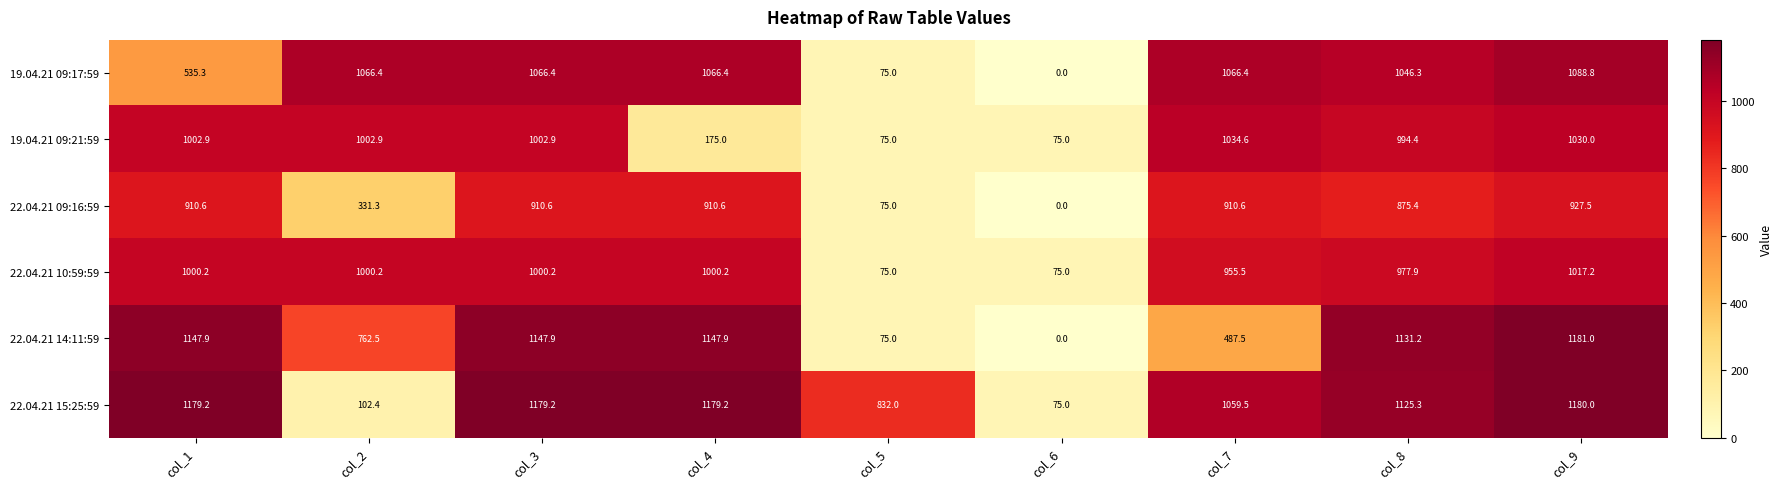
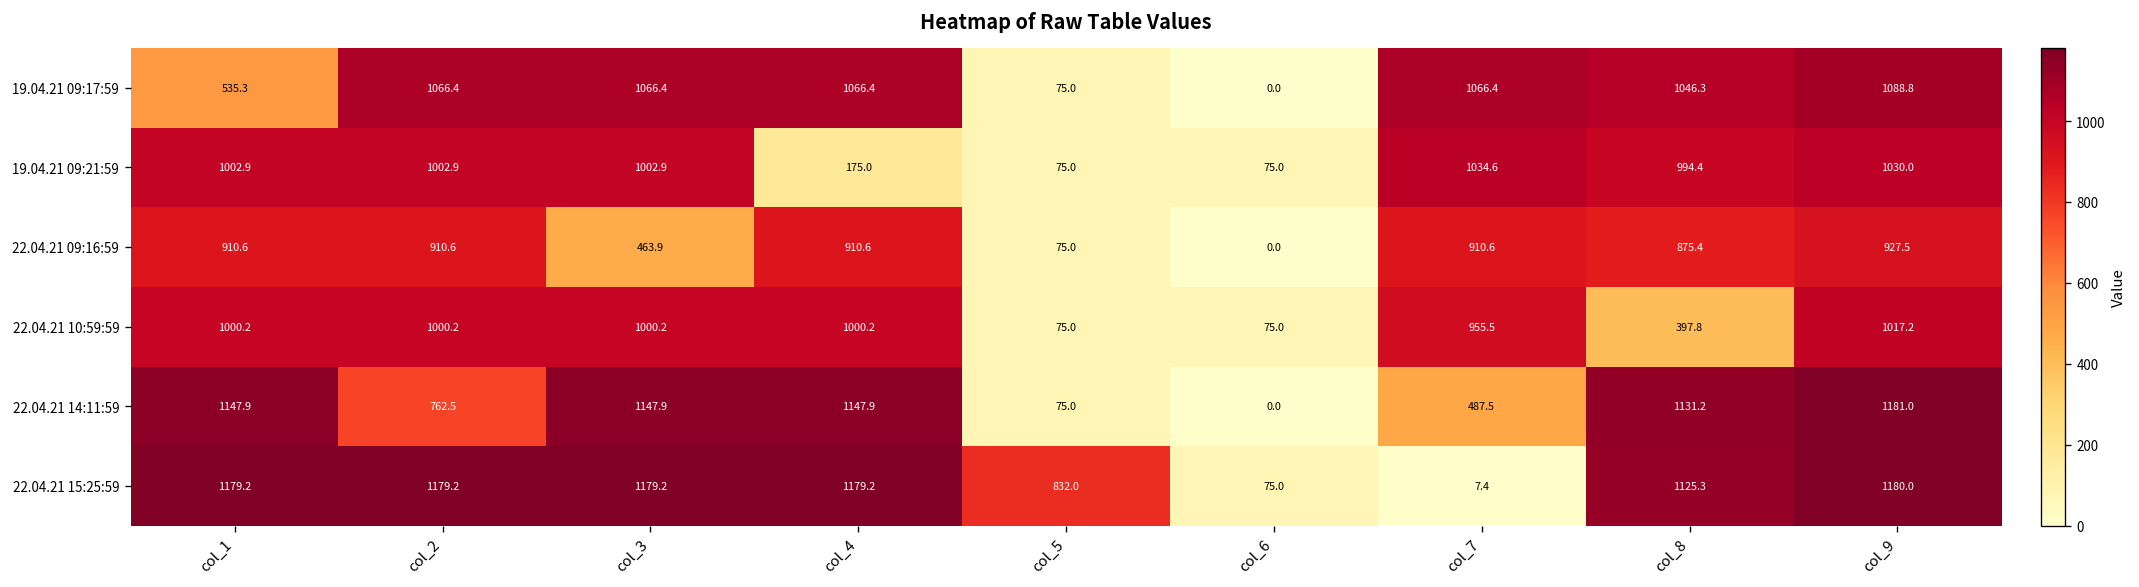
22.04.21 09:16:59, col_2: 331.3 -> 910.6
22.04.21 09:16:59, col_3: 910.6 -> 463.9
22.04.21 10:59:59, col_8: 977.9 -> 397.8
22.04.21 15:25:59, col_2: 102.4 -> 1179.2
22.04.21 15:25:59, col_7: 1059.5 -> 7.4
